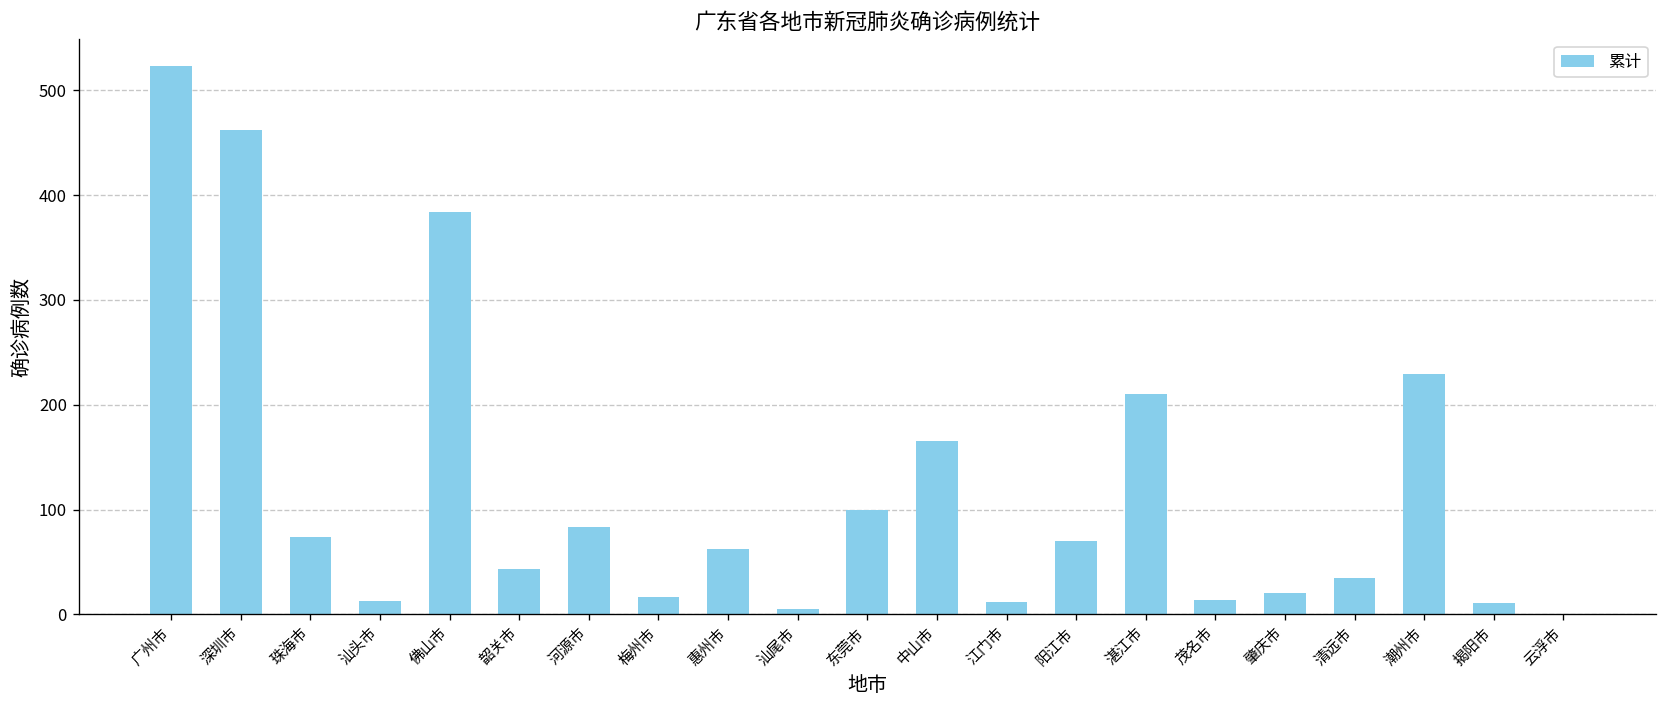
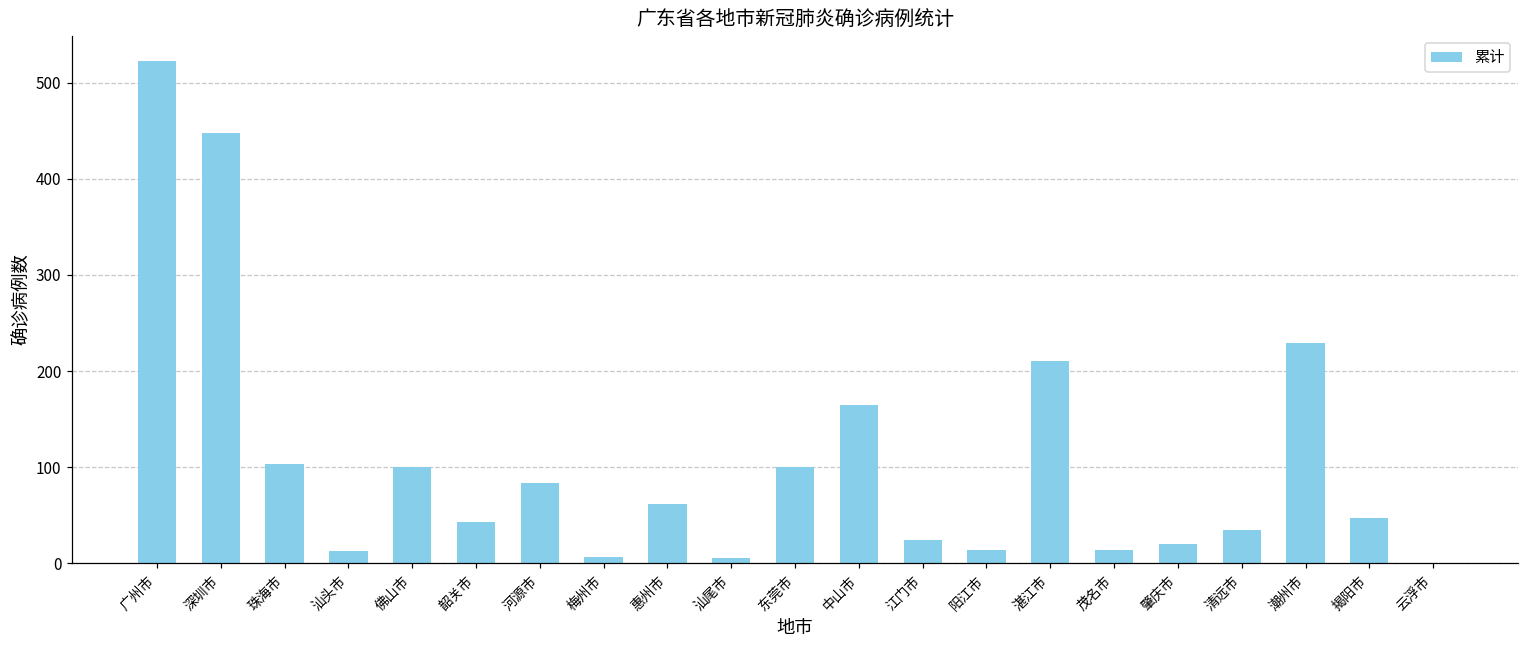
深圳市: 460 -> 450
珠海市: 70 -> 100
佛山市: 380 -> 100
梅州市: 20 -> 10
江门市: 10 -> 20
阳江市: 70 -> 10
揭阳市: 10 -> 50
